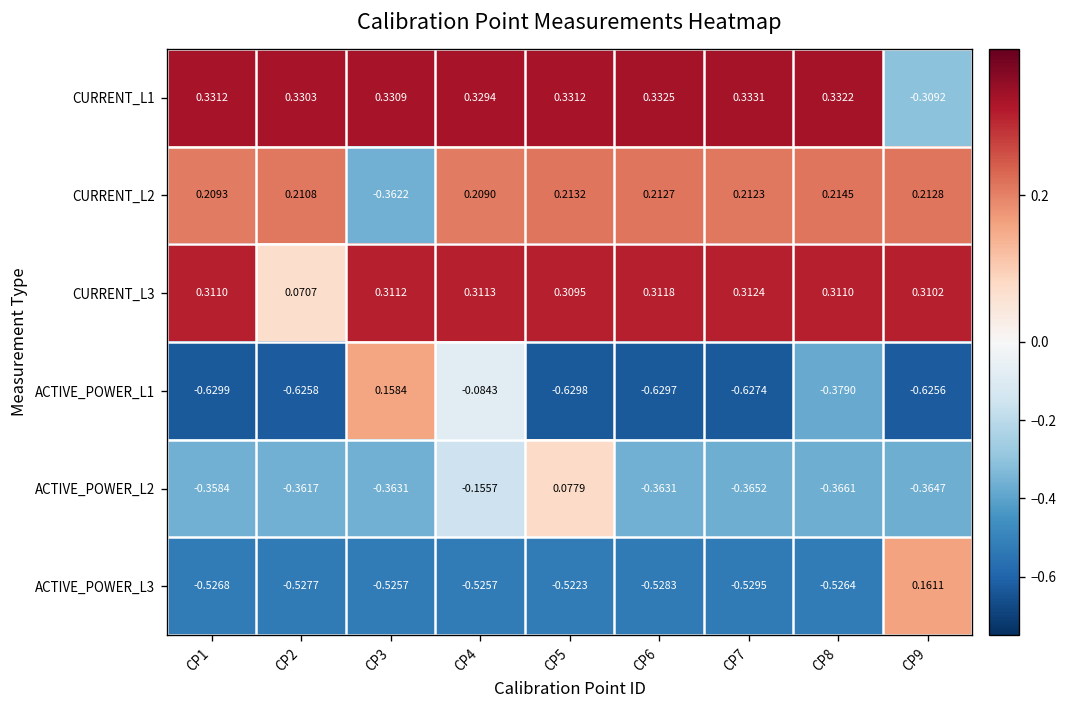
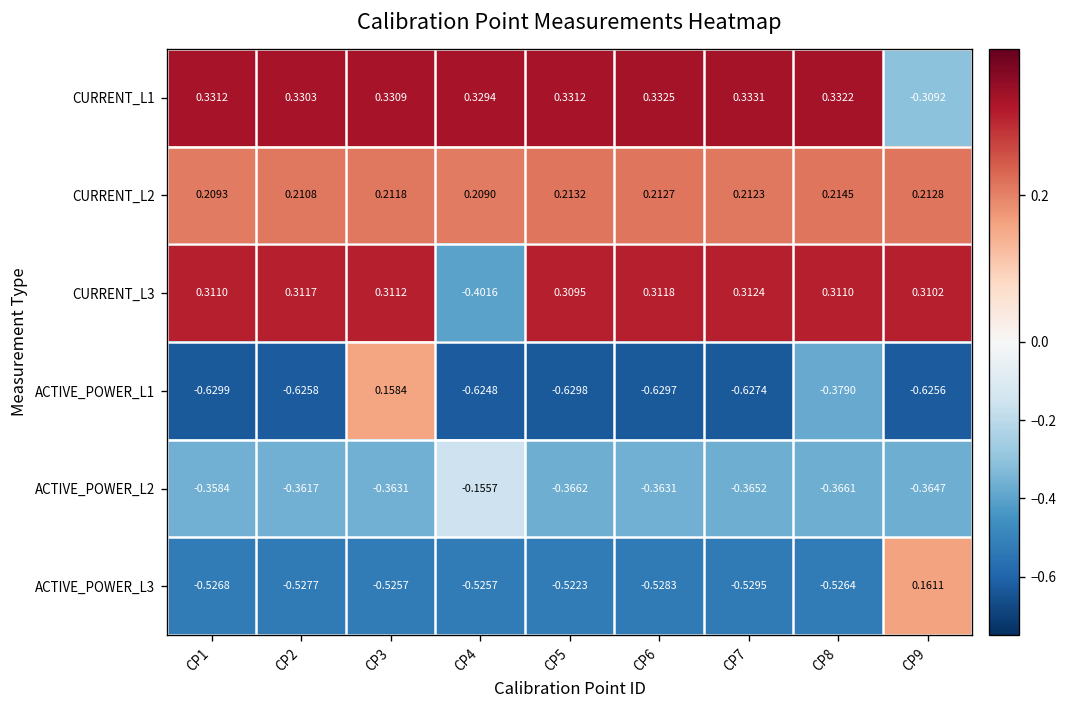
CURRENT_L2, CP3: -0.3622 -> 0.2118
CURRENT_L3, CP2: 0.0707 -> 0.3117
CURRENT_L3, CP4: 0.3113 -> -0.4016
ACTIVE_POWER_L1, CP4: -0.0843 -> -0.6248
ACTIVE_POWER_L2, CP5: 0.0779 -> -0.3662
